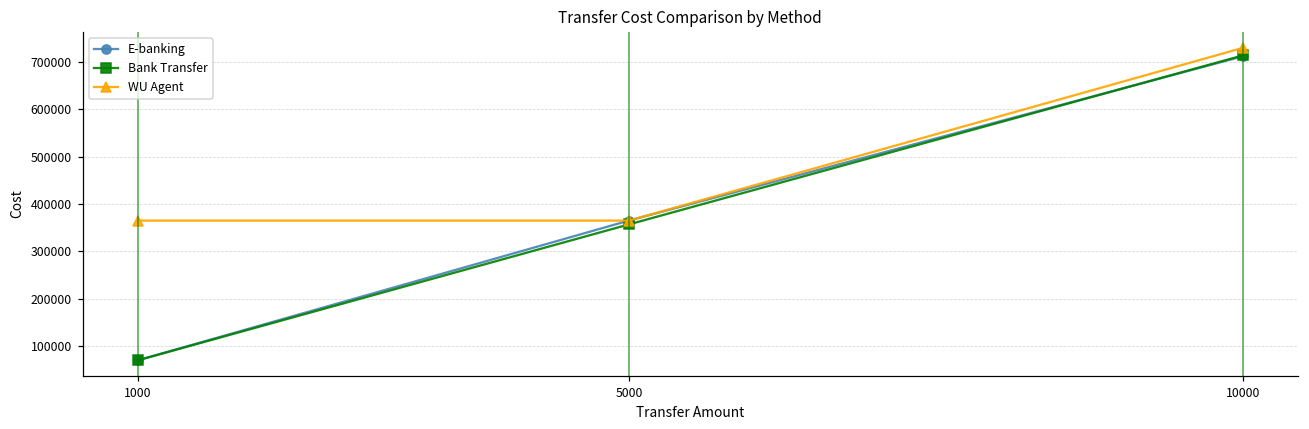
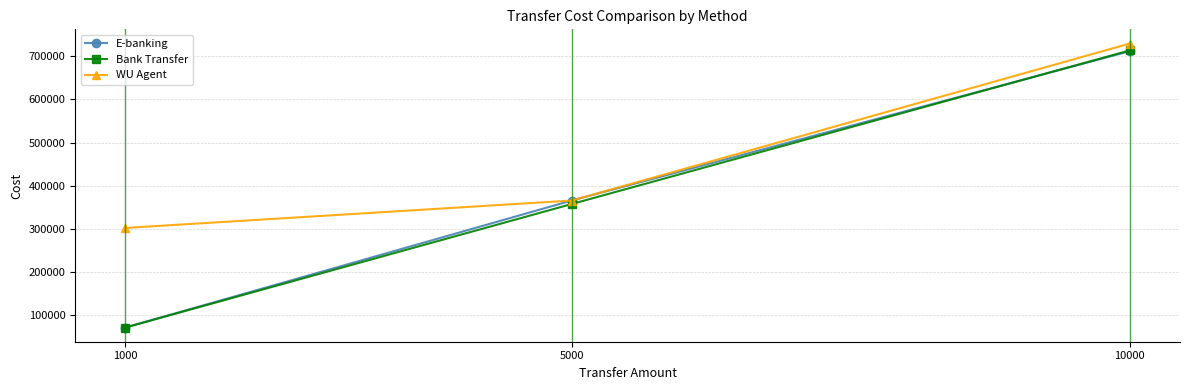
WU Agent, 1000: 370000 -> 300000
